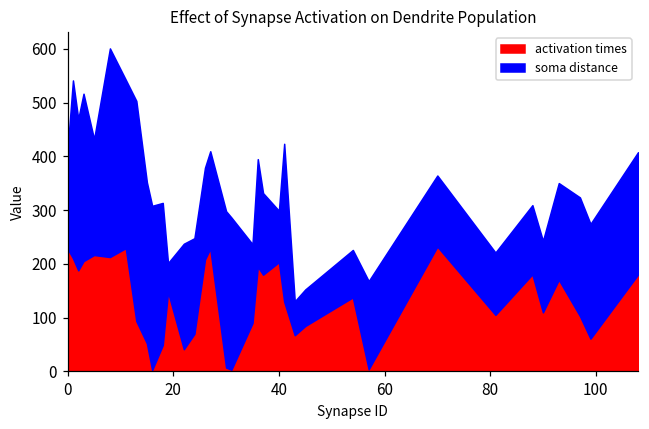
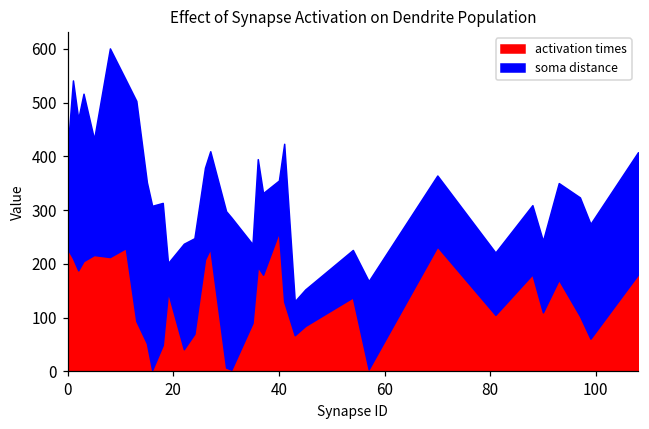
activation times, 40: 200 -> 260
